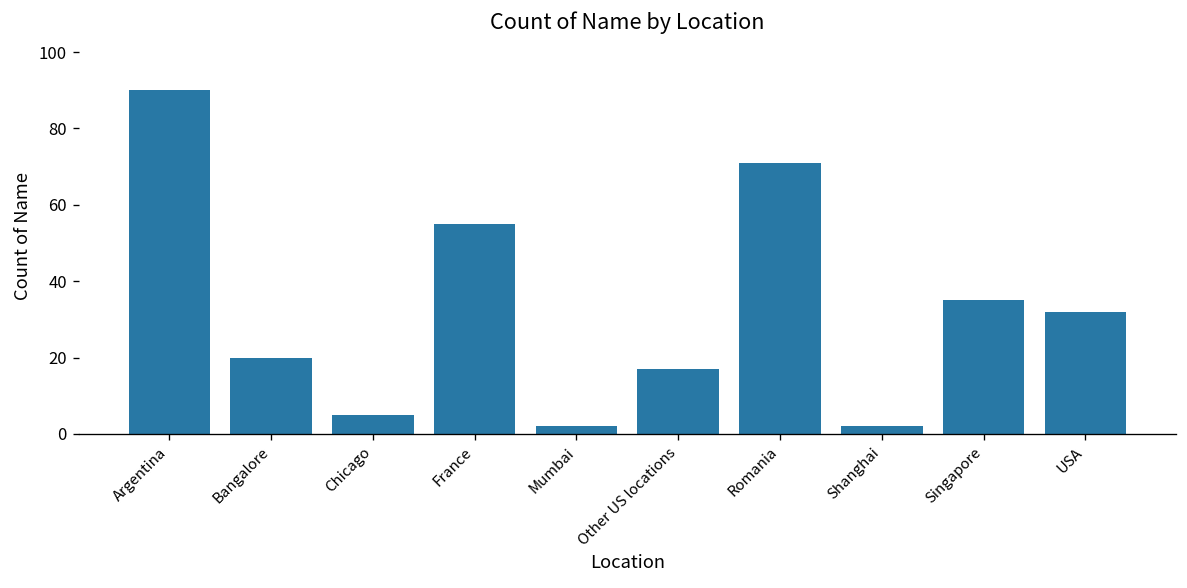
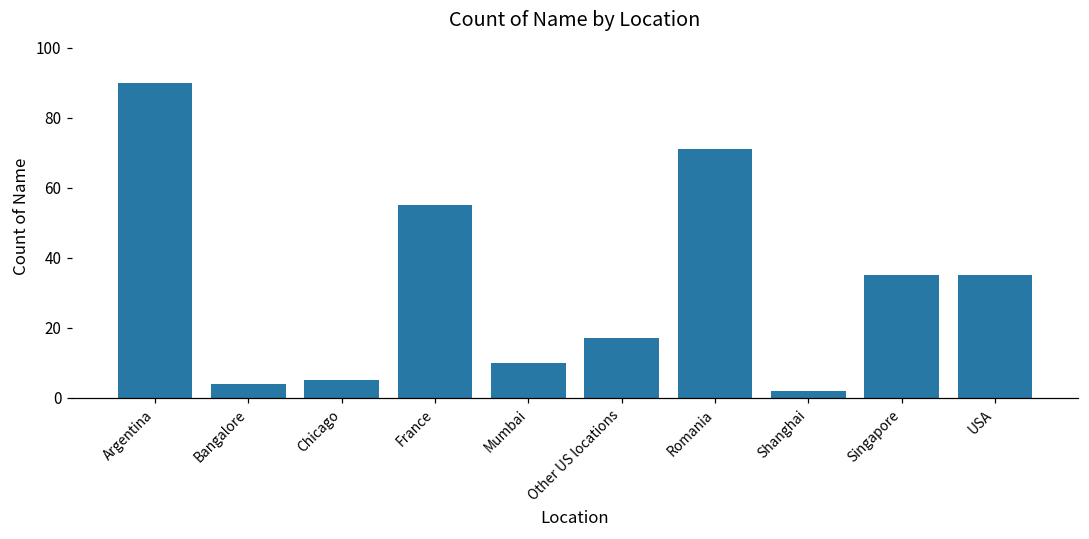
Bangalore: 20 -> 4
Mumbai: 2 -> 10
USA: 32 -> 35
